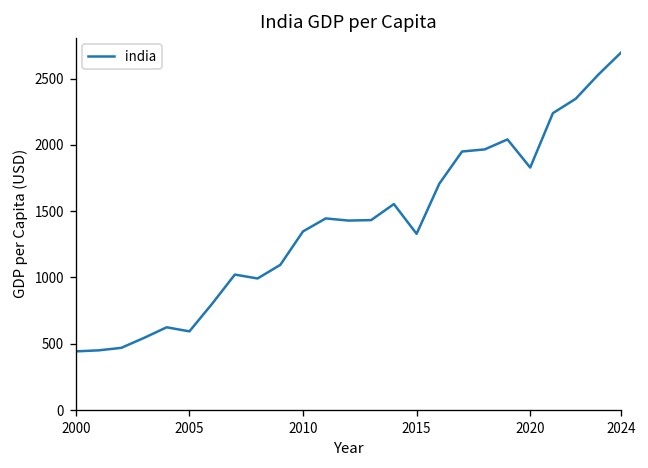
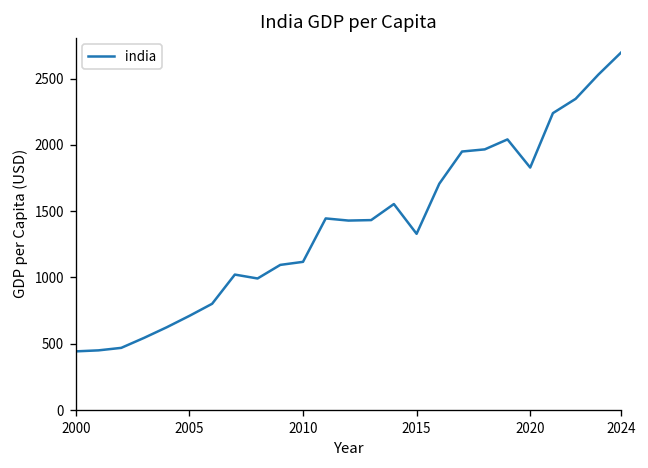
2005: 590 -> 710
2010: 1350 -> 1120
